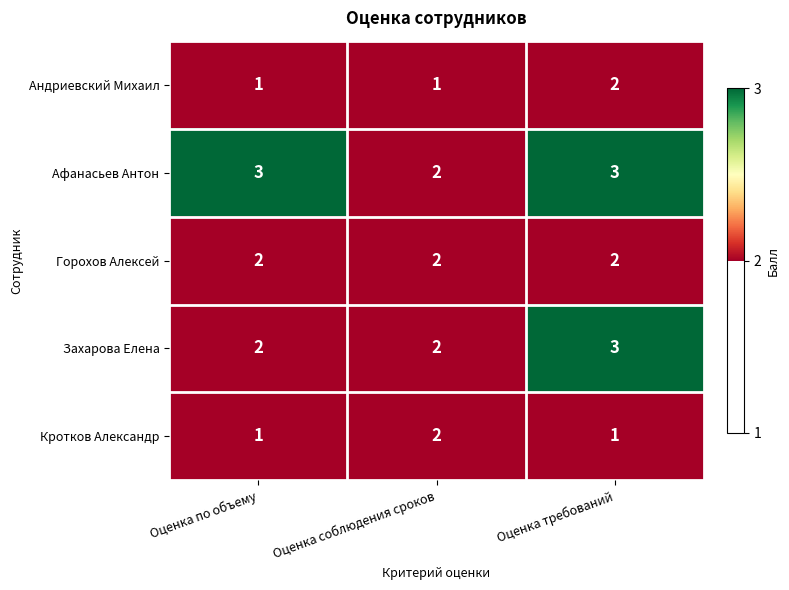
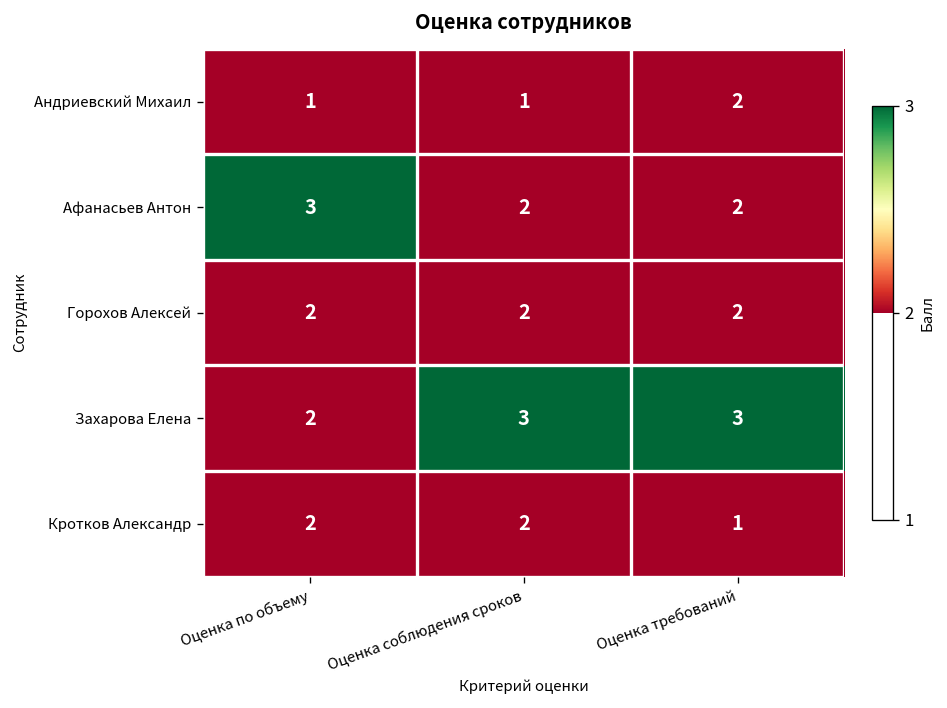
Афанасьев Антон, Оценка требований: 3 -> 2
Захарова Елена, Оценка соблюдения сроков: 2 -> 3
Кротков Александр, Оценка по объему: 1 -> 2
